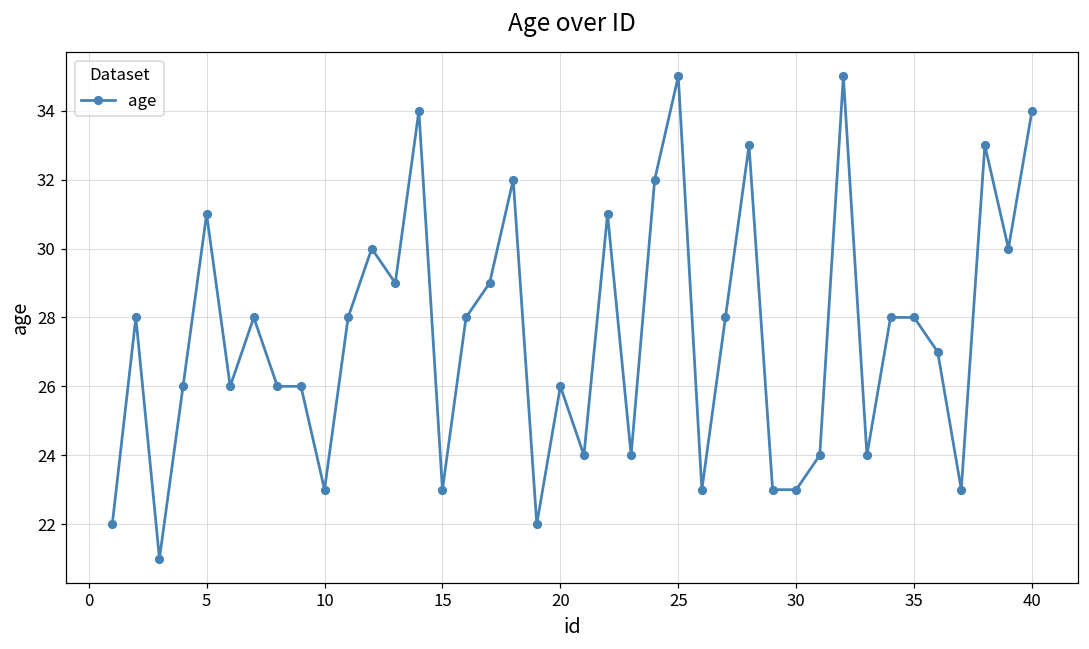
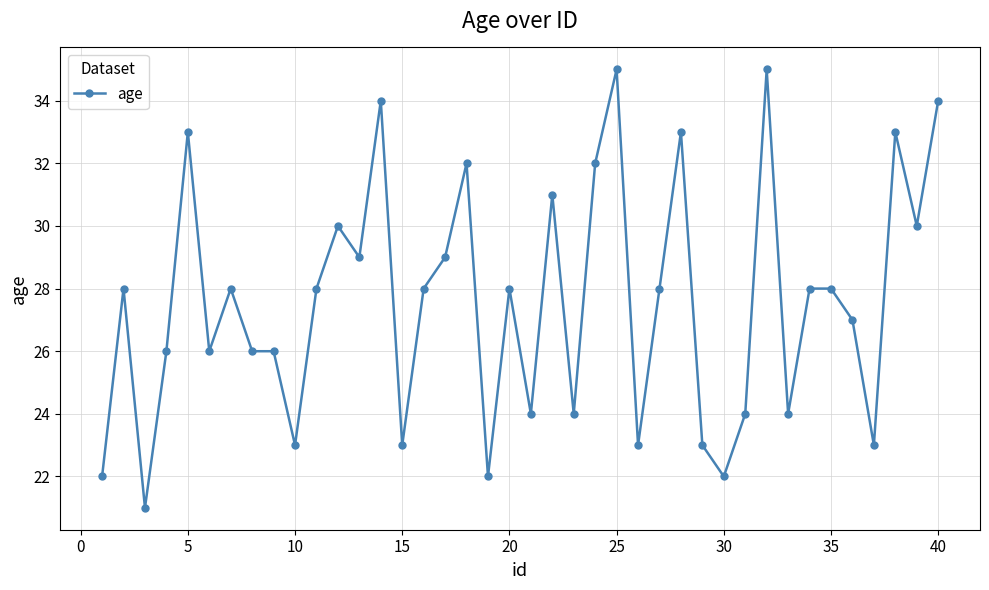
5: 31 -> 33
20: 26 -> 28
30: 23 -> 22
